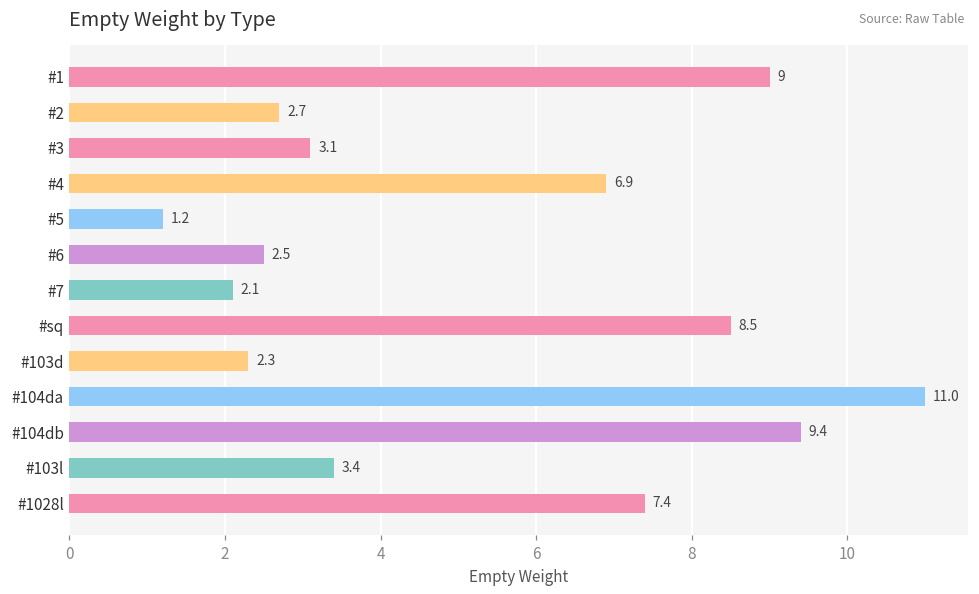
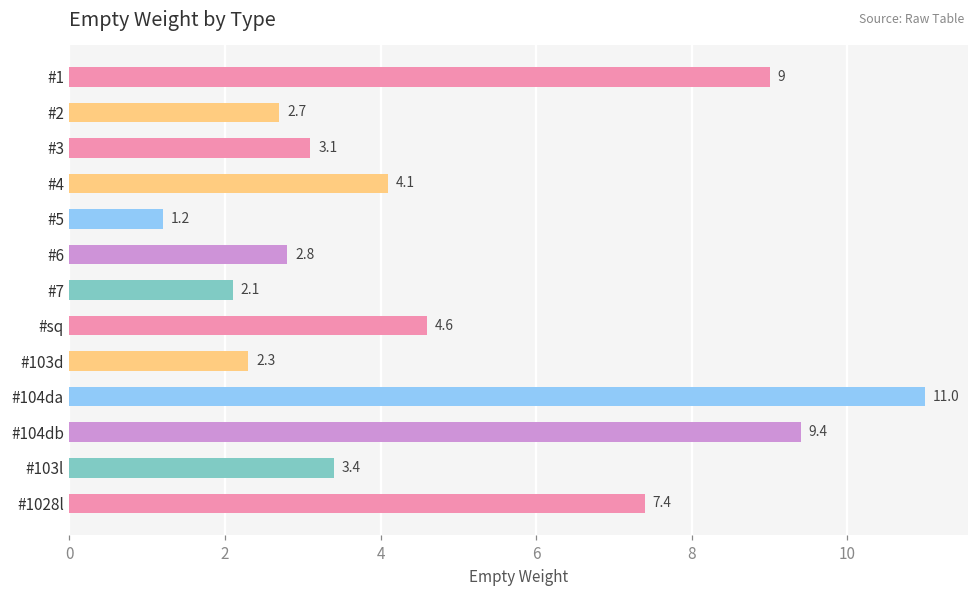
#4: 6.9 -> 4.1
#6: 2.5 -> 2.8
#sq: 8.5 -> 4.6
